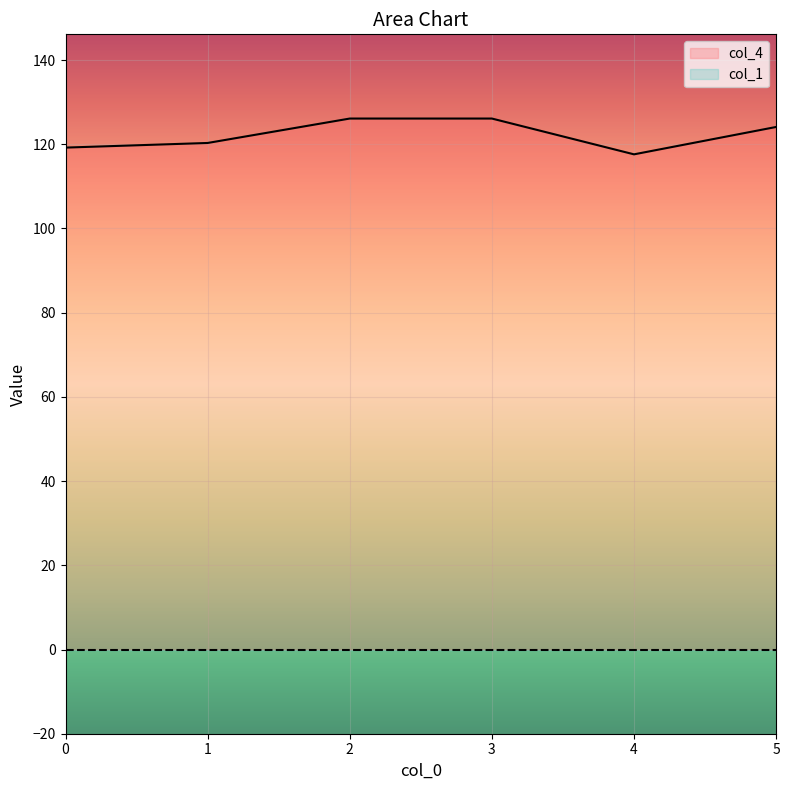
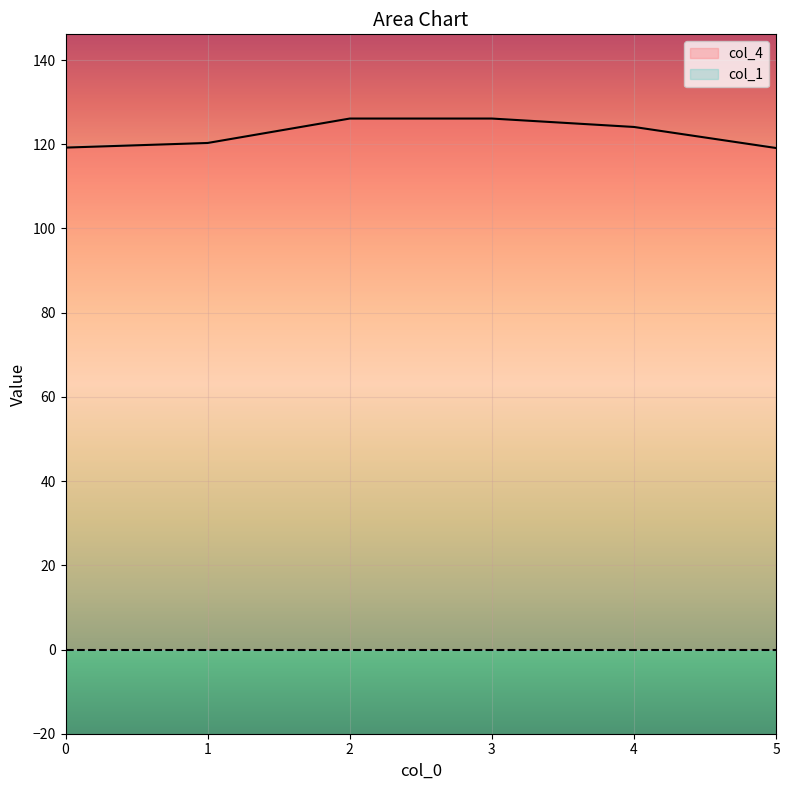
col_4, 4: 118 -> 124
col_4, 5: 124 -> 119
